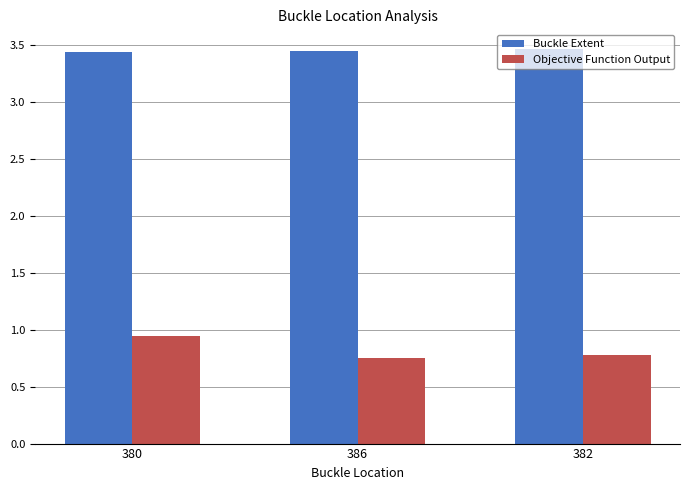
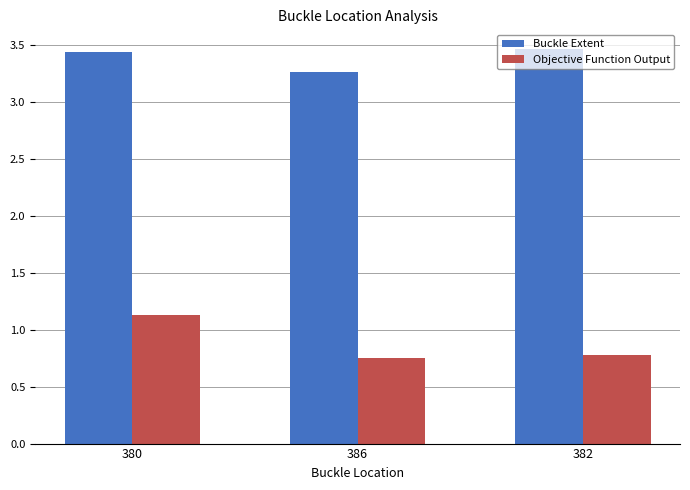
Objective Function Output, 380: 0.94 -> 1.13
Buckle Extent, 386: 3.44 -> 3.26
